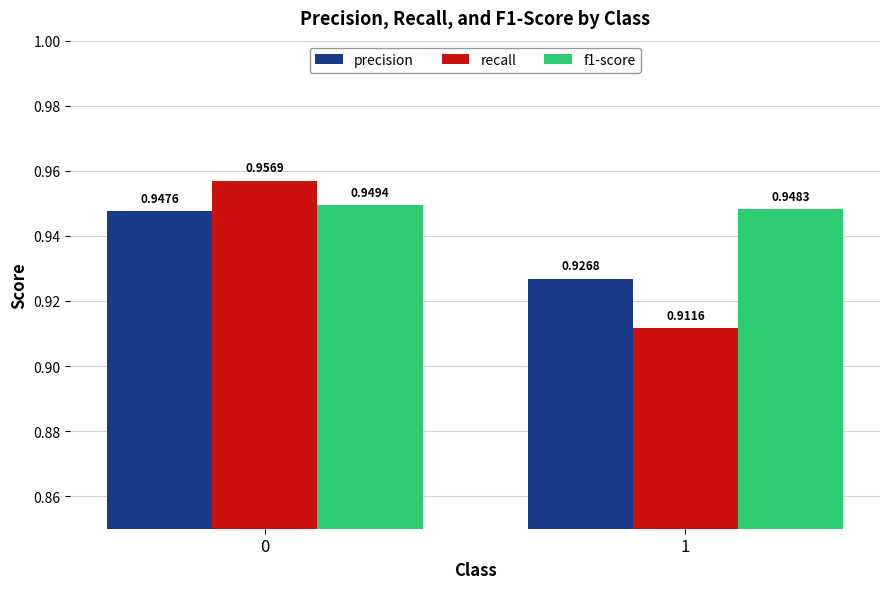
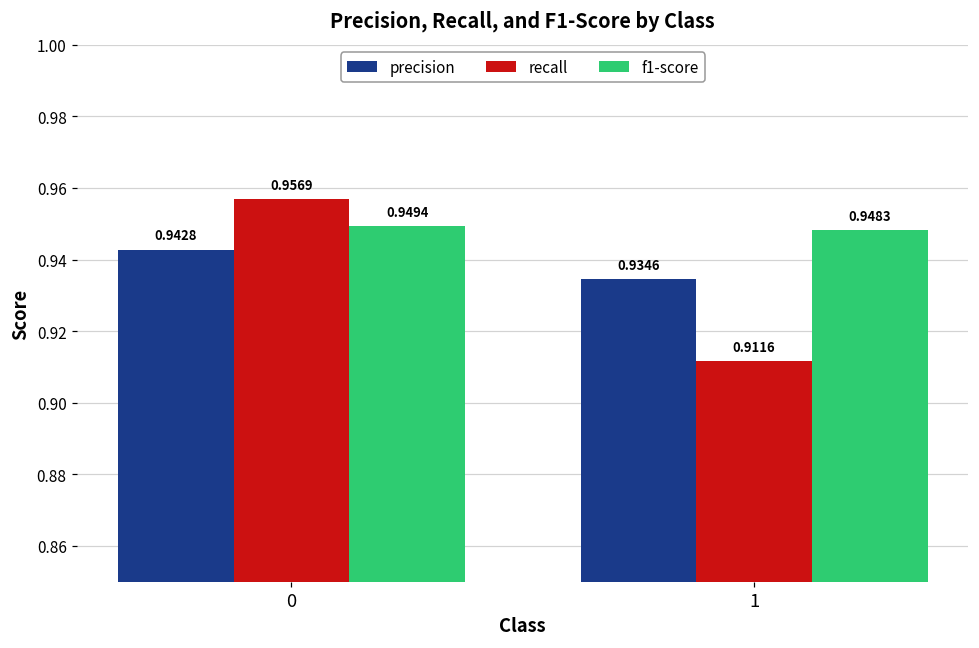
precision, 0: 0.9476 -> 0.9428
precision, 1: 0.9268 -> 0.9346
